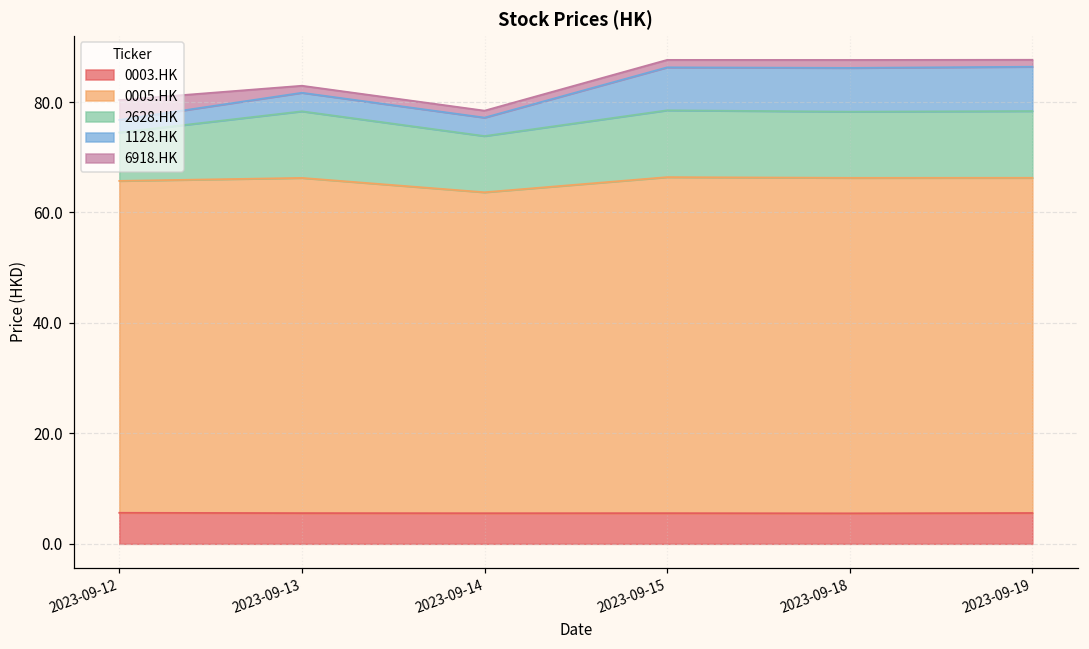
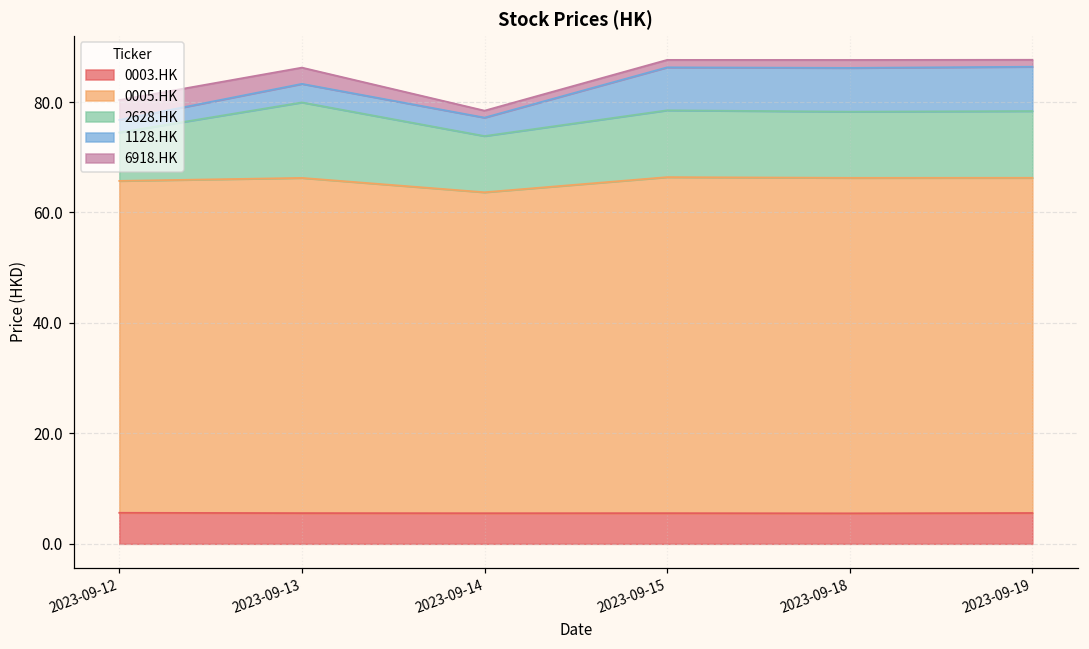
2628.HK, 2023-09-13: 12 -> 14
6918.HK, 2023-09-13: 1 -> 3
